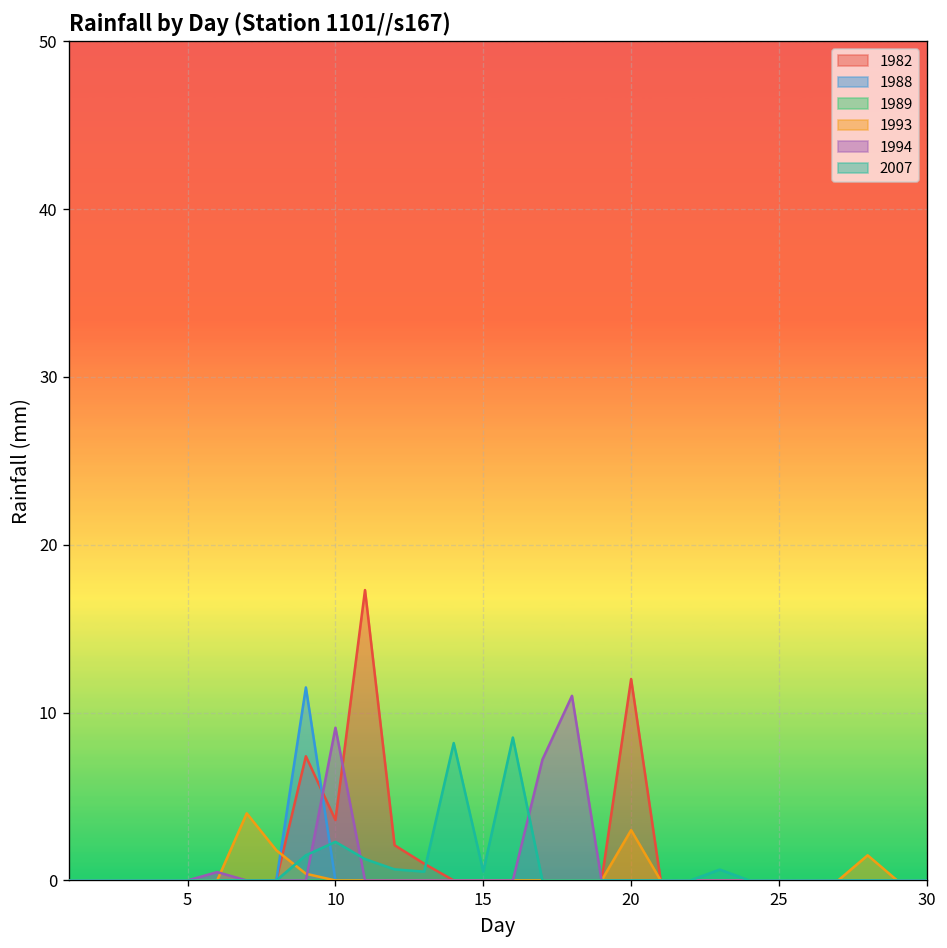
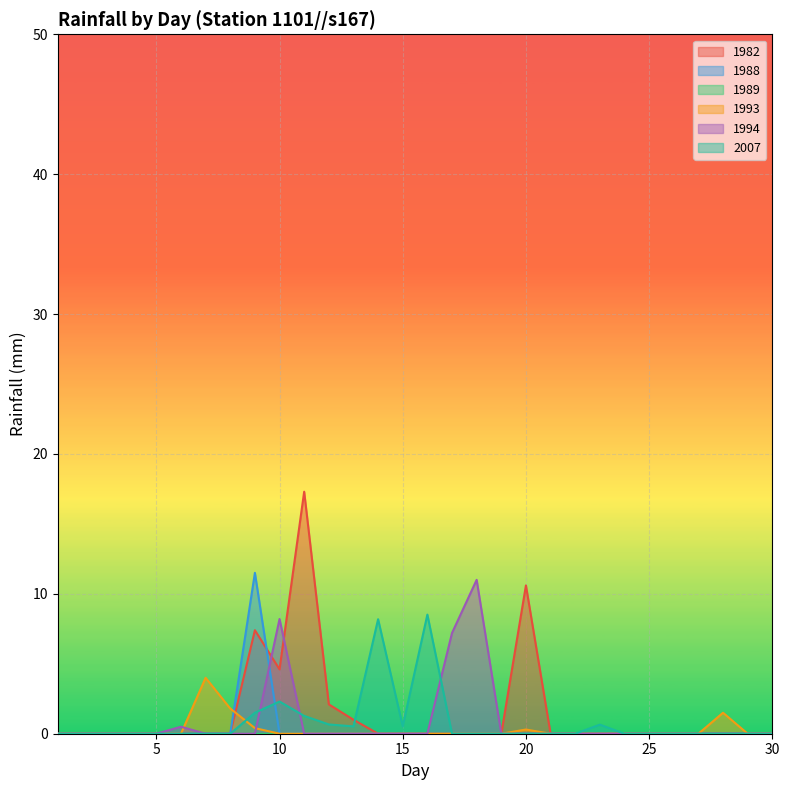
1982, 10: 3.6 -> 4.6
1994, 10: 9.1 -> 8.2
1982, 20: 12.0 -> 10.6
1993, 20: 3.0 -> 0.3
